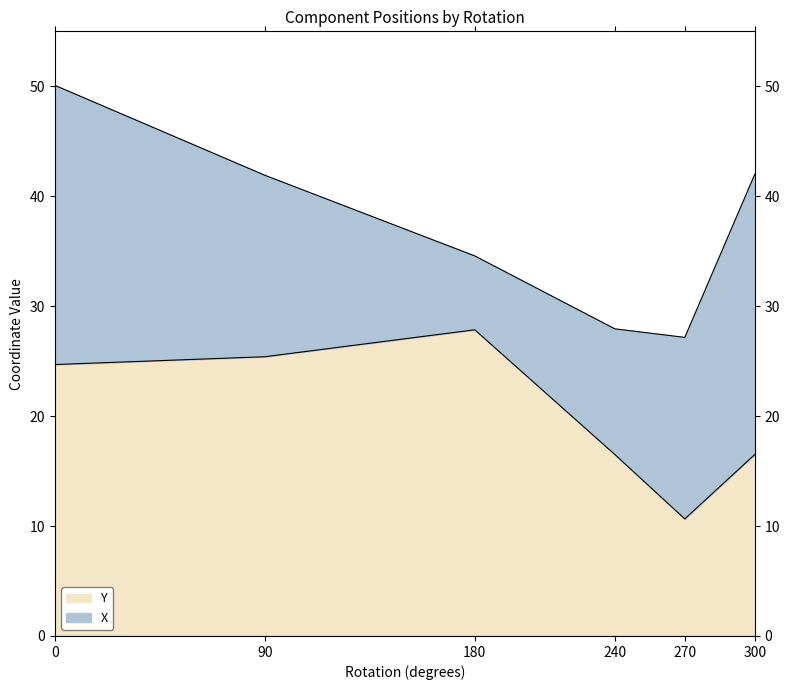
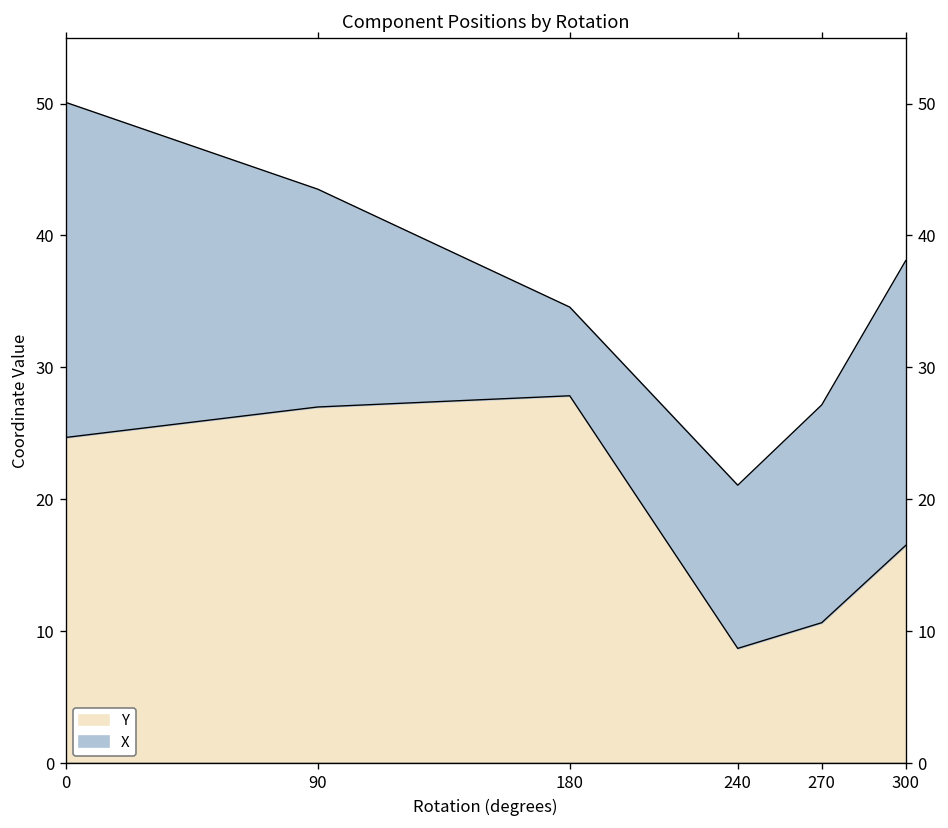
Y, 90: 25.4 -> 27.0
Y, 240: 16.5 -> 8.7
X, 240: 11.4 -> 12.4
X, 300: 25.5 -> 21.6
